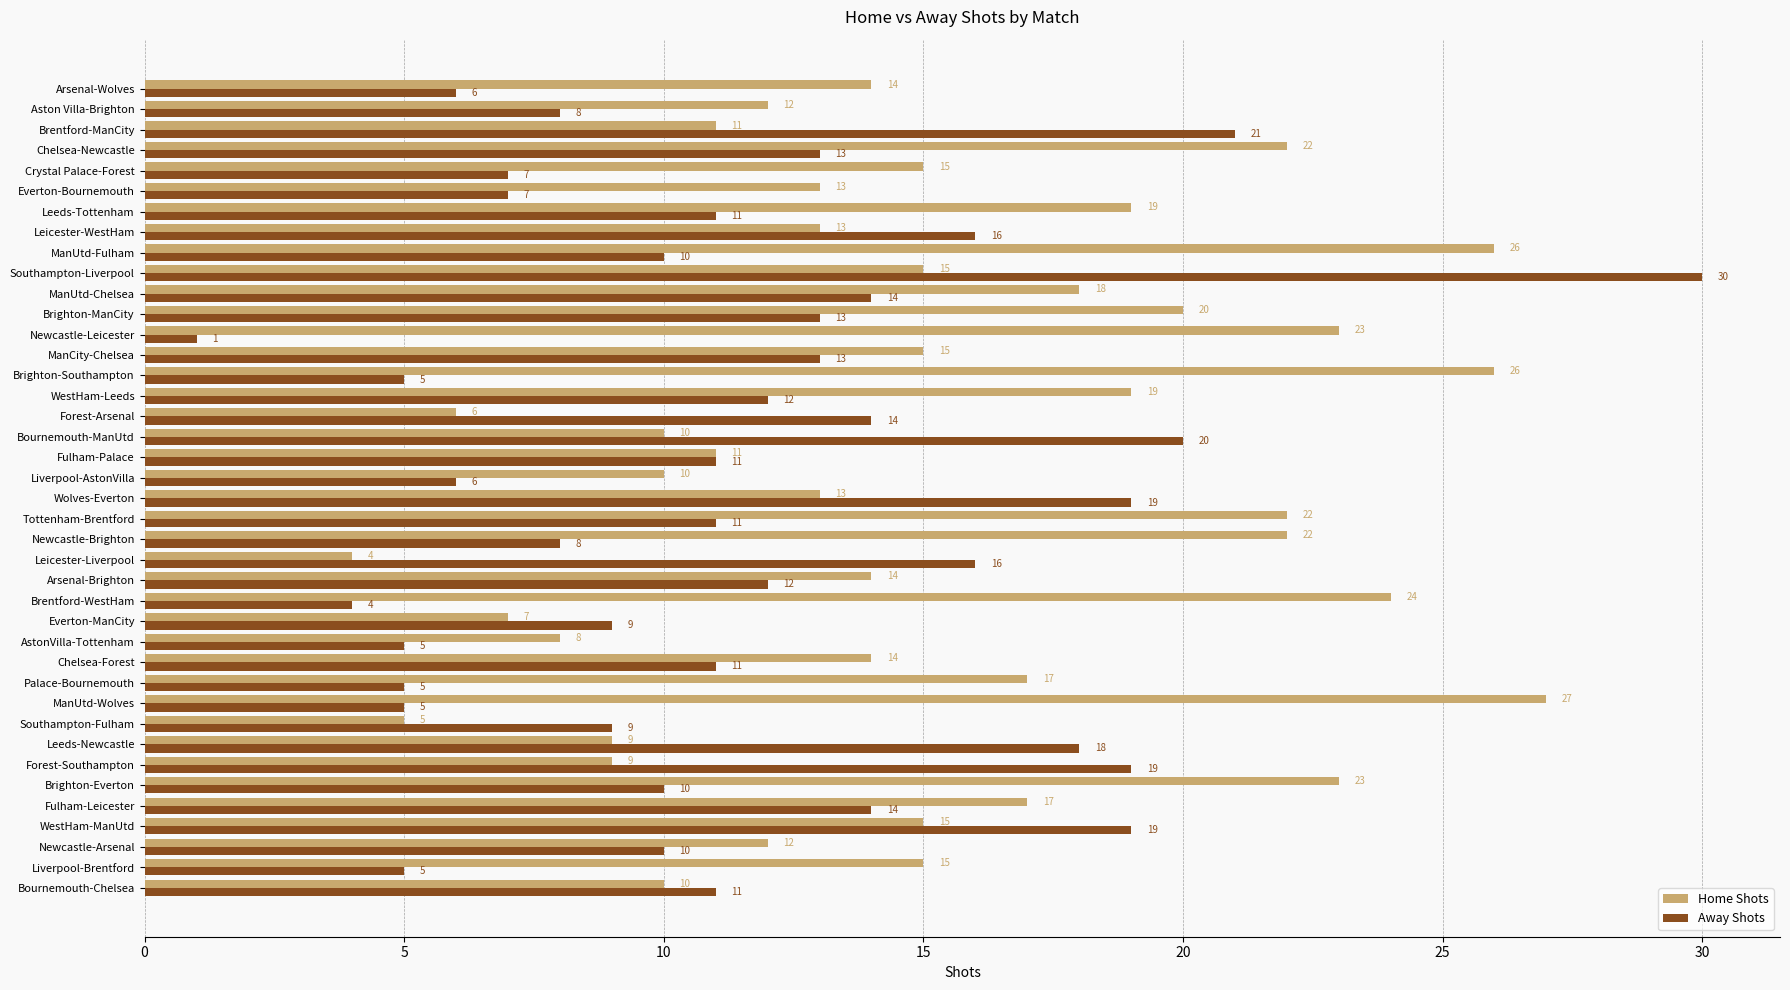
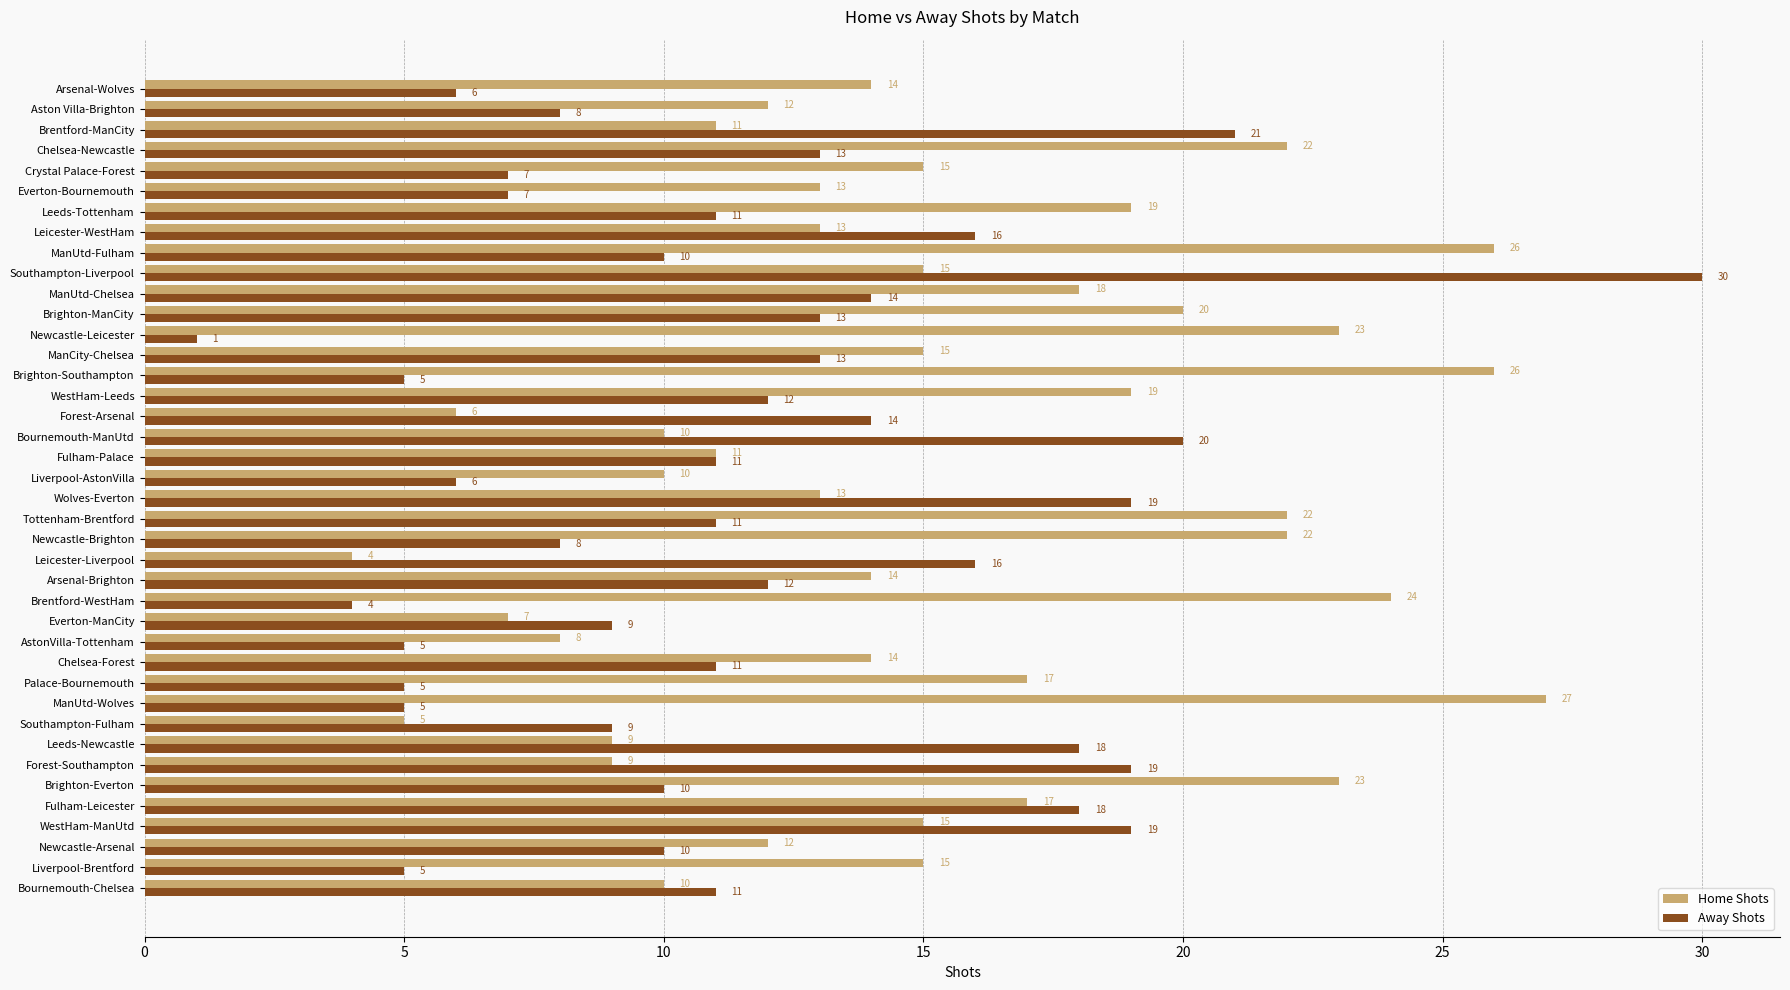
Away Shots, Fulham-Leicester: 14 -> 18
